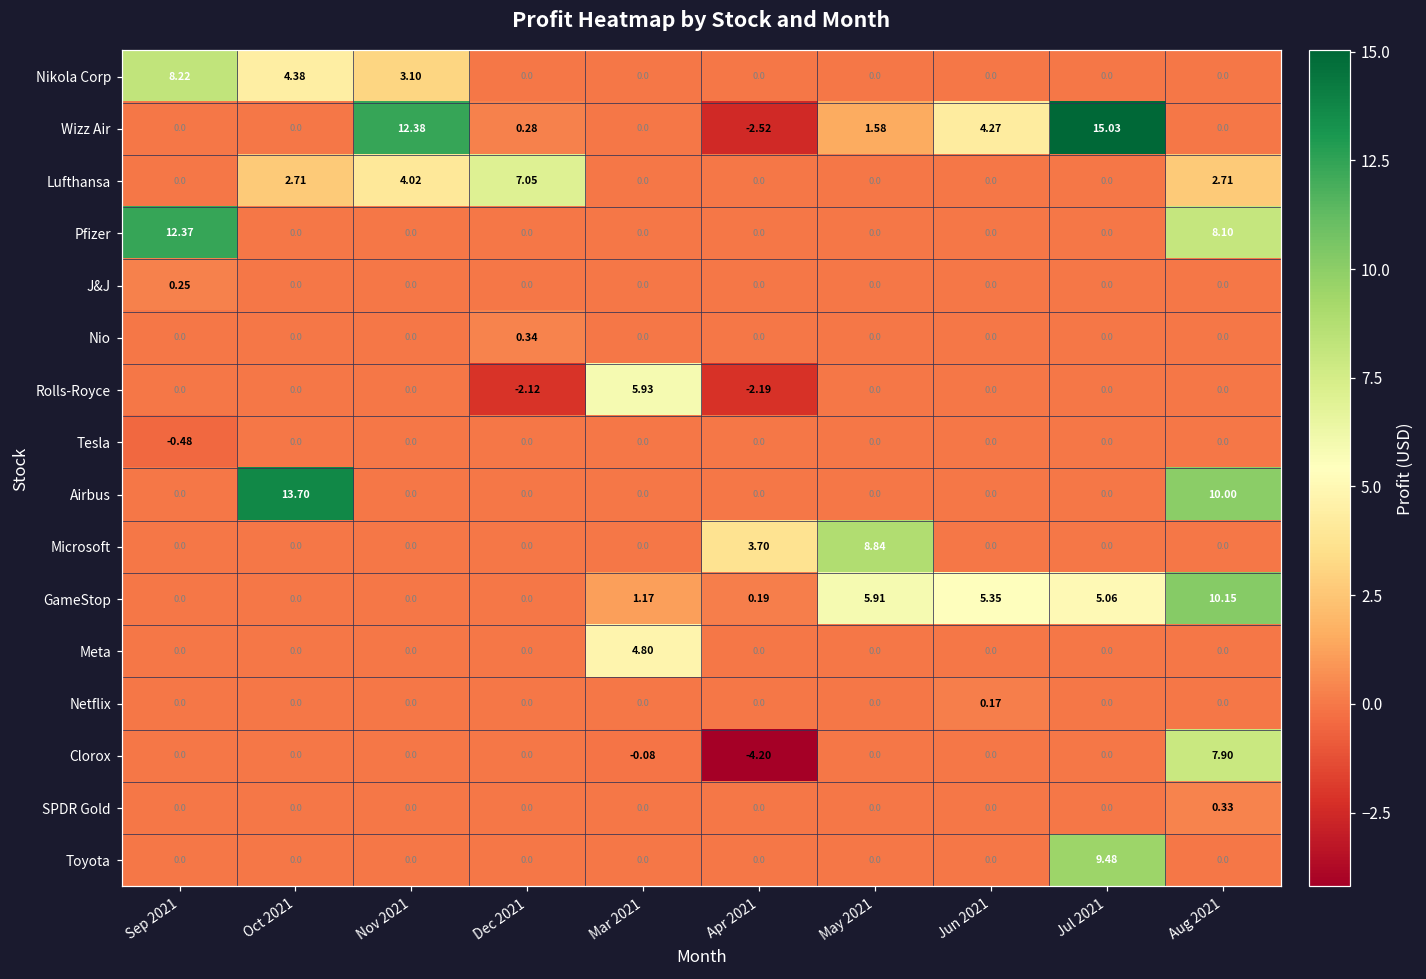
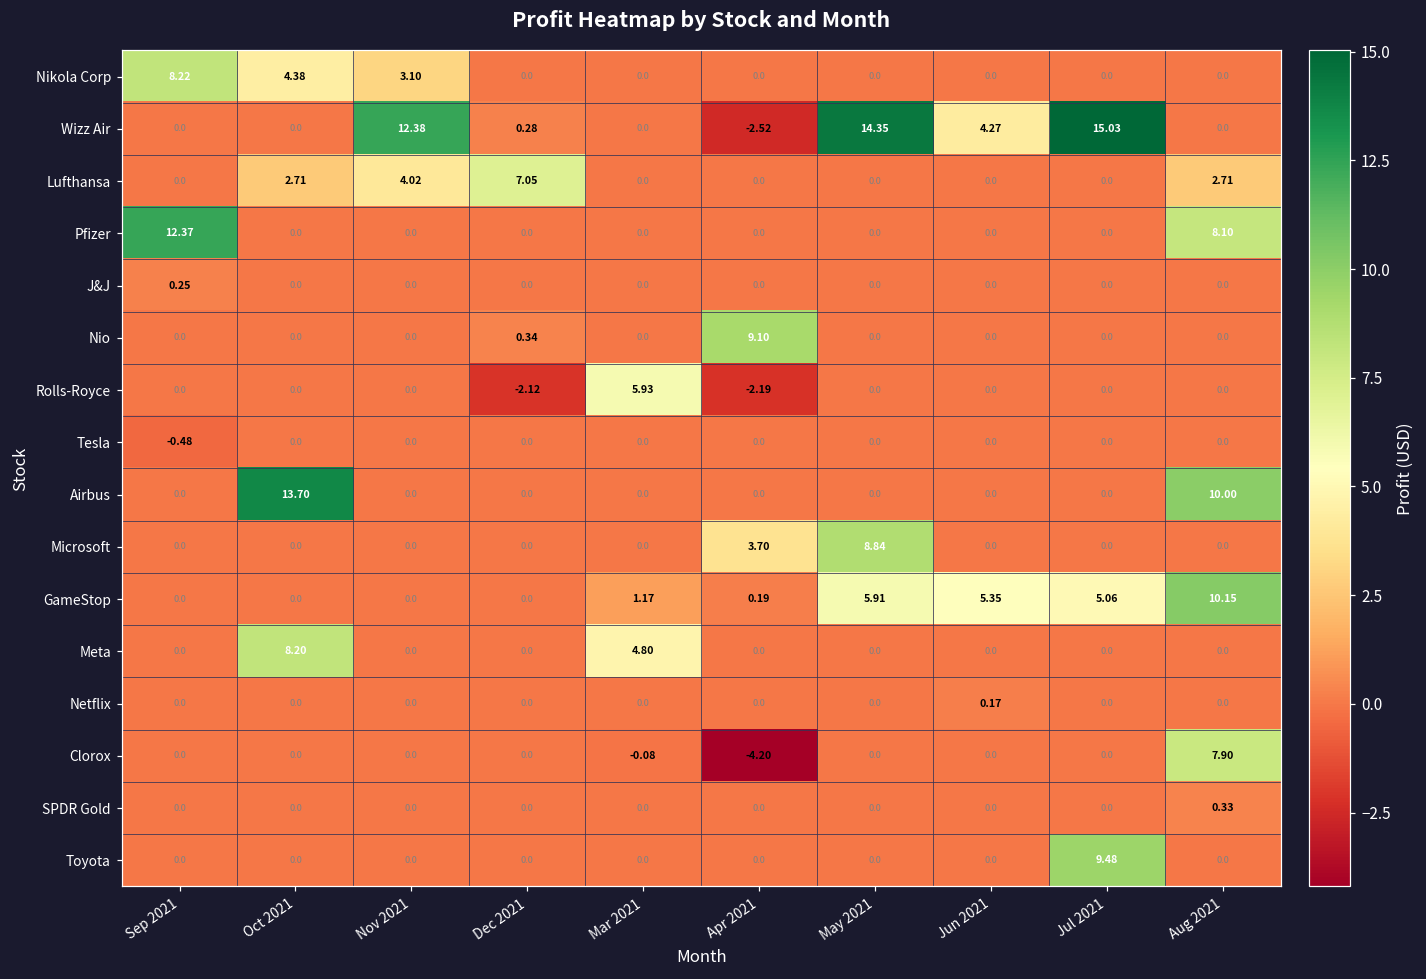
Wizz Air, May 2021: 1.58 -> 14.35
Nio, Apr 2021: 0.0 -> 9.10
Meta, Oct 2021: 0.0 -> 8.20
